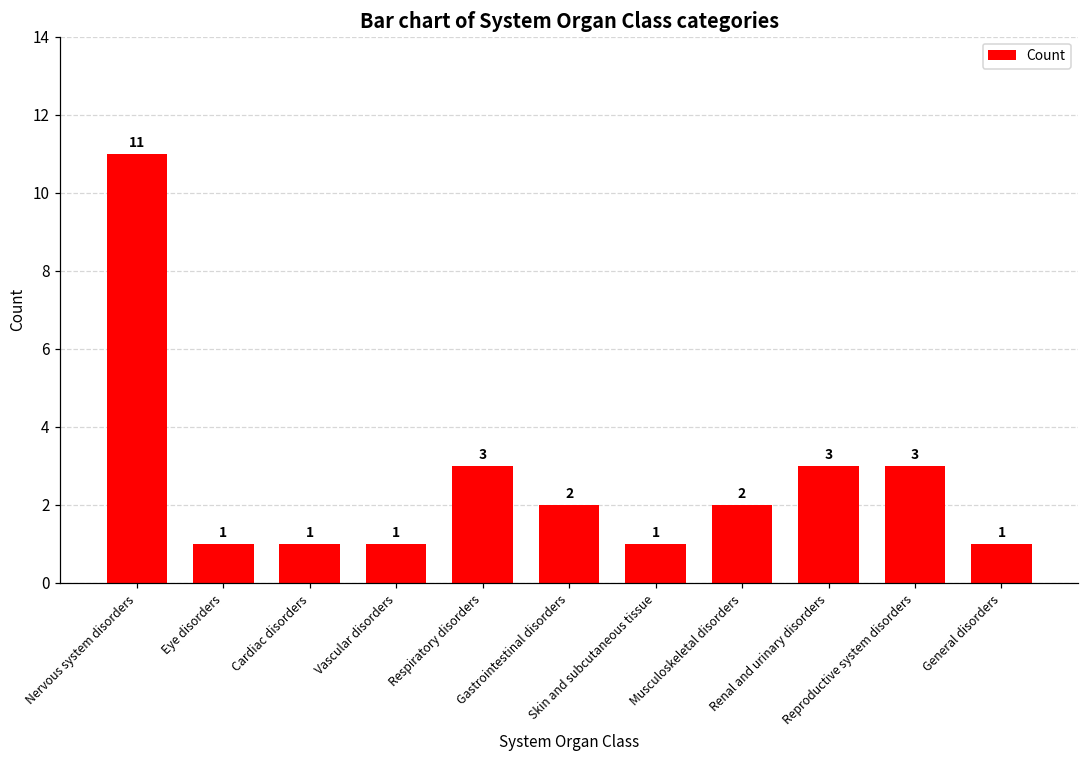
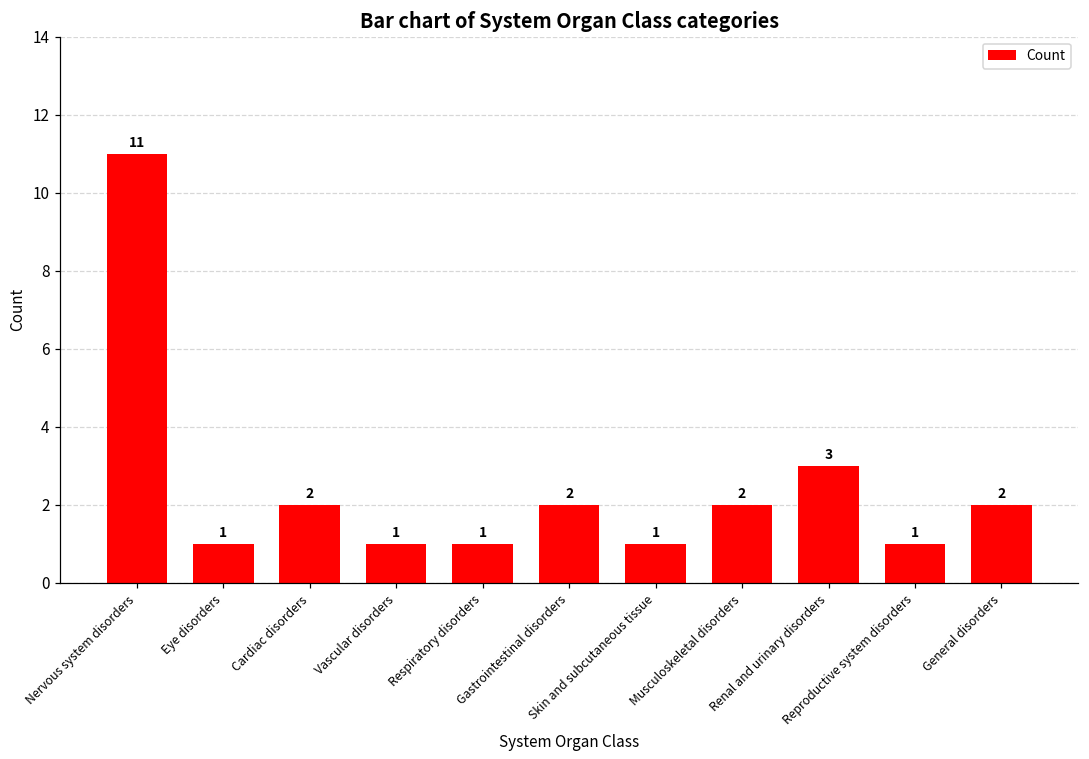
Cardiac disorders: 1 -> 2
Respiratory disorders: 3 -> 1
Reproductive system disorders: 3 -> 1
General disorders: 1 -> 2
